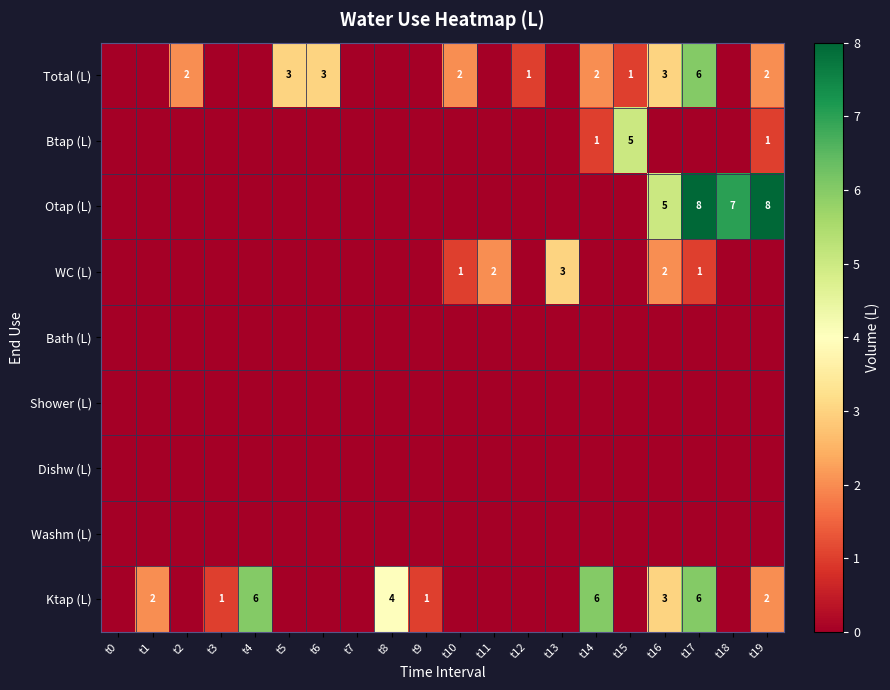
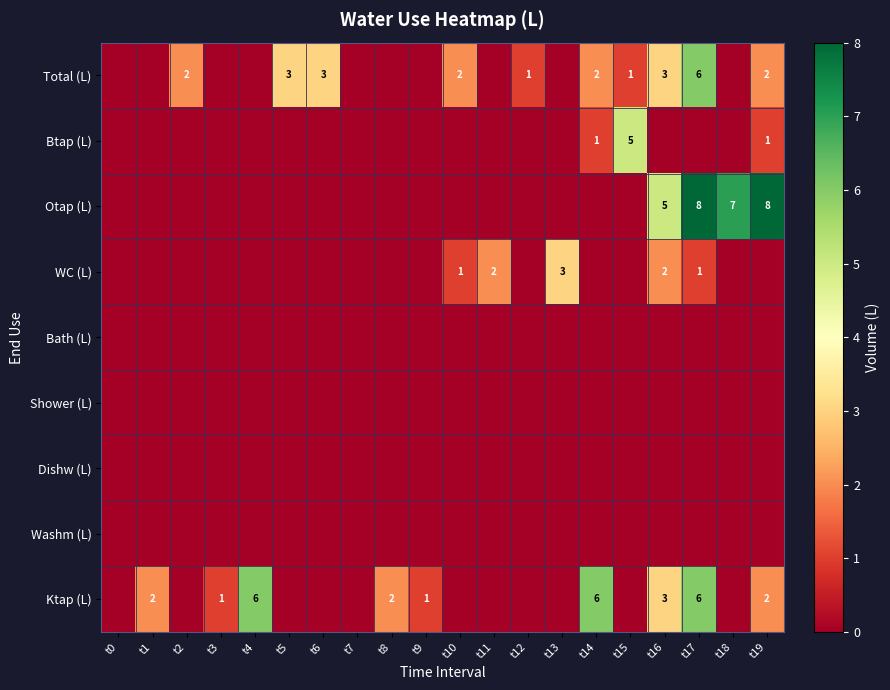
Ktap (L), t8: 4 -> 2
